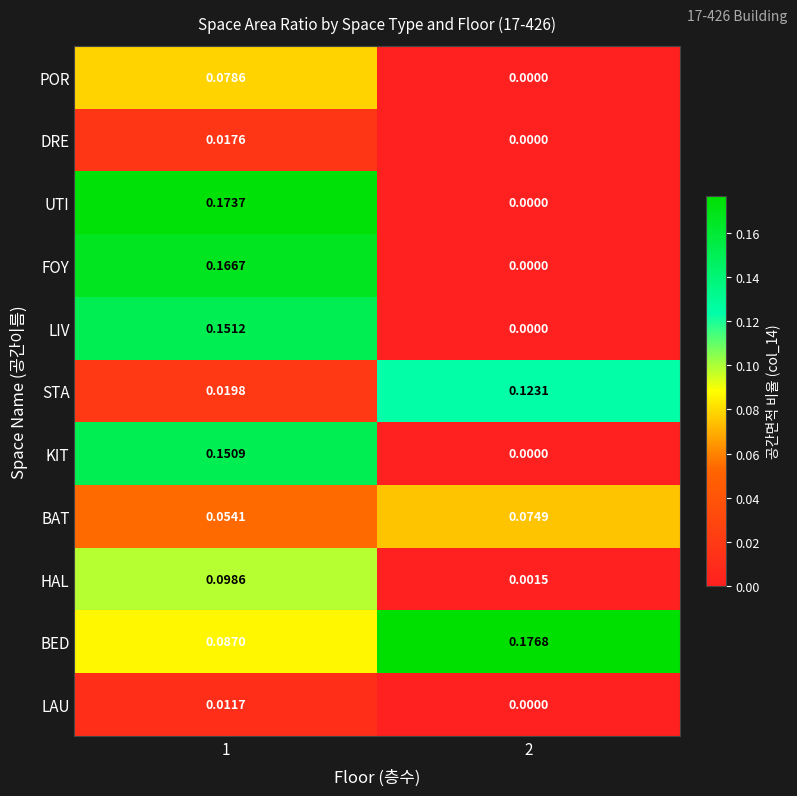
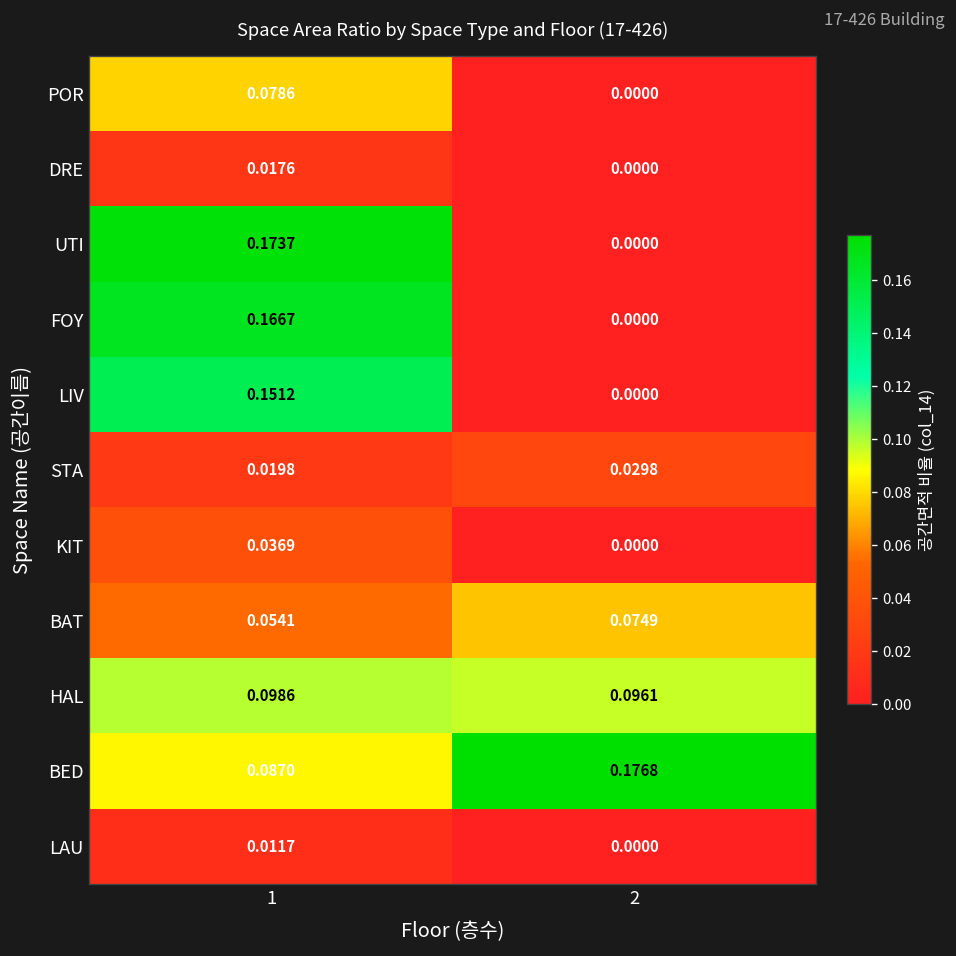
STA, 2: 0.1231 -> 0.0298
KIT, 1: 0.1509 -> 0.0369
HAL, 2: 0.0015 -> 0.0961
